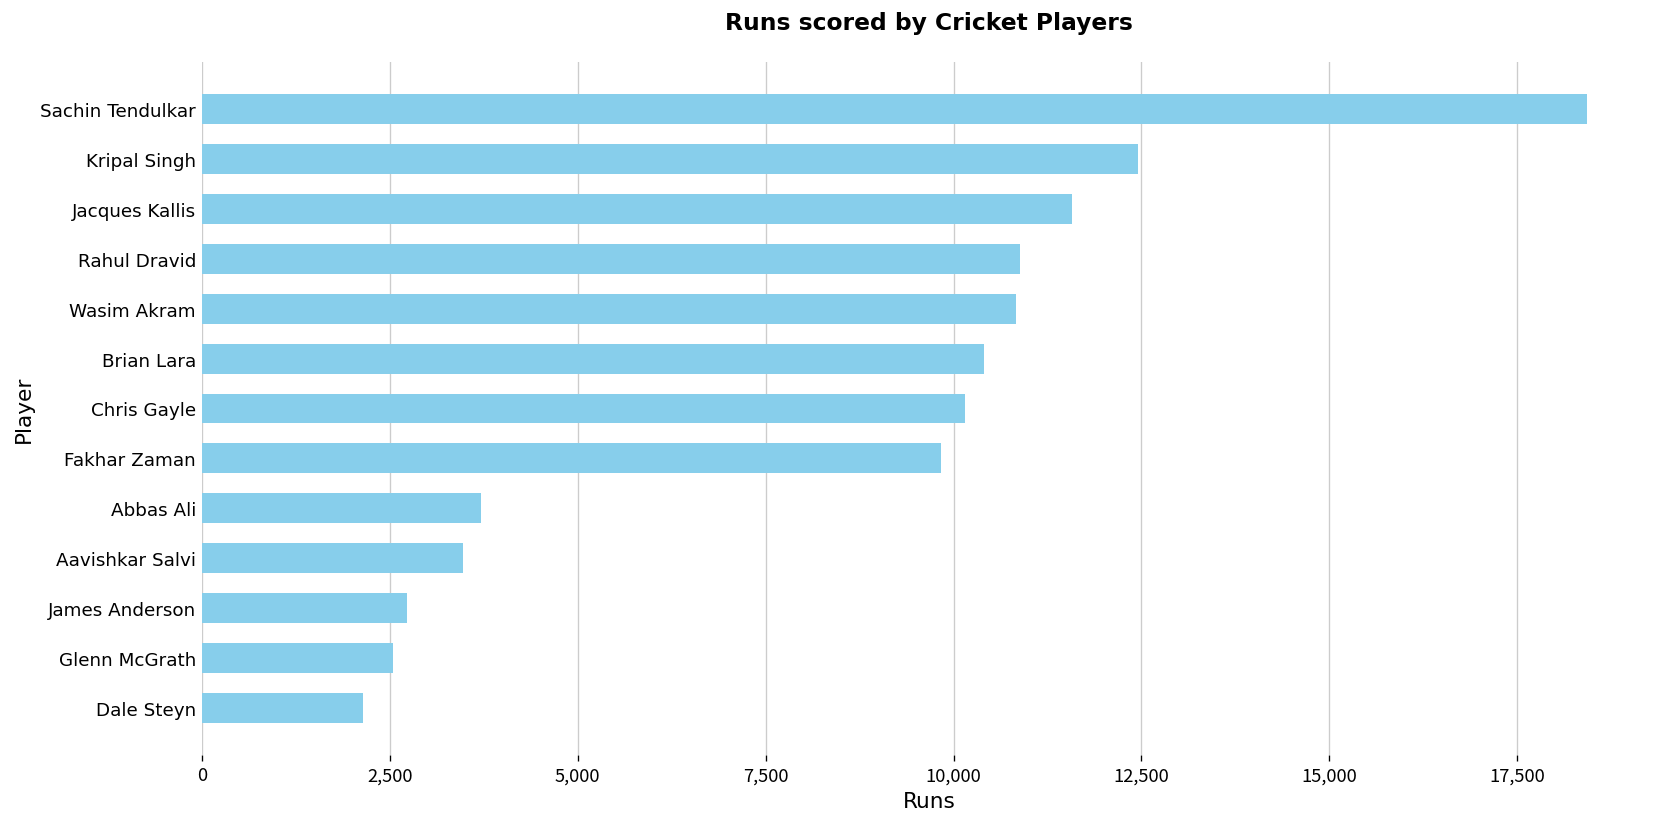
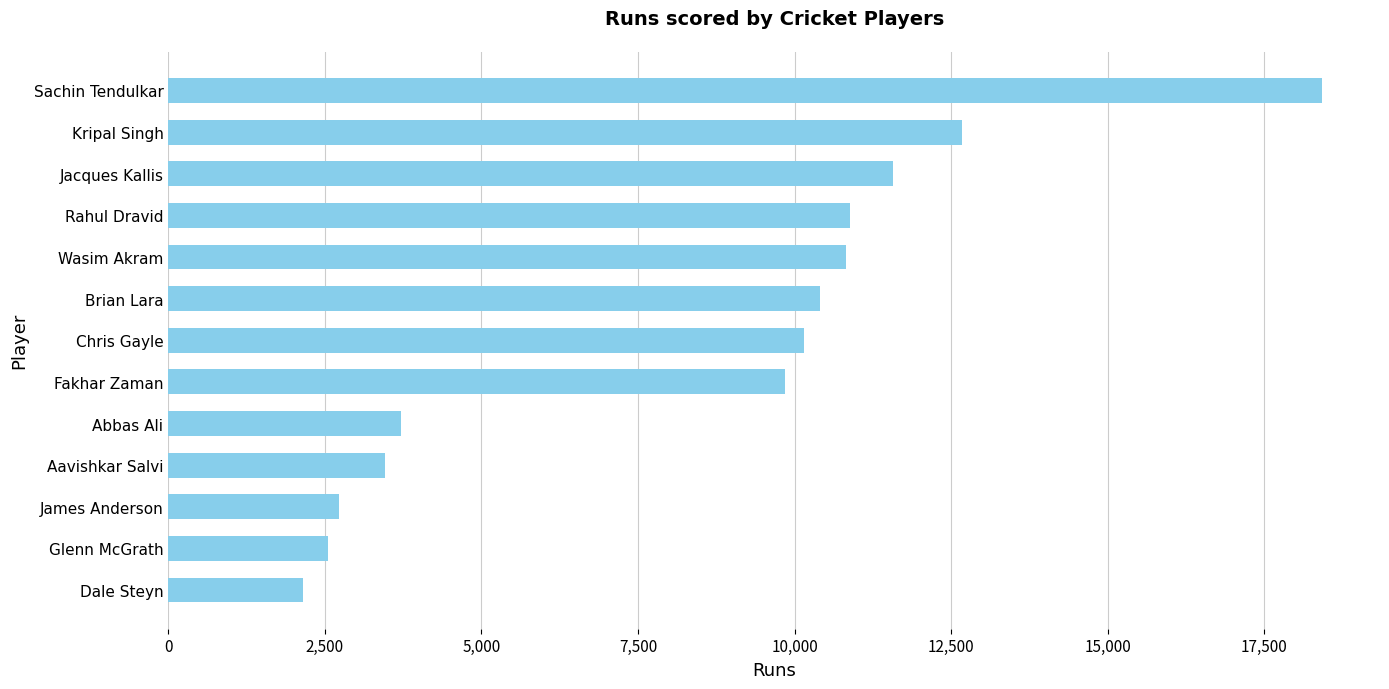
Kripal Singh: 12,500 -> 12,700
